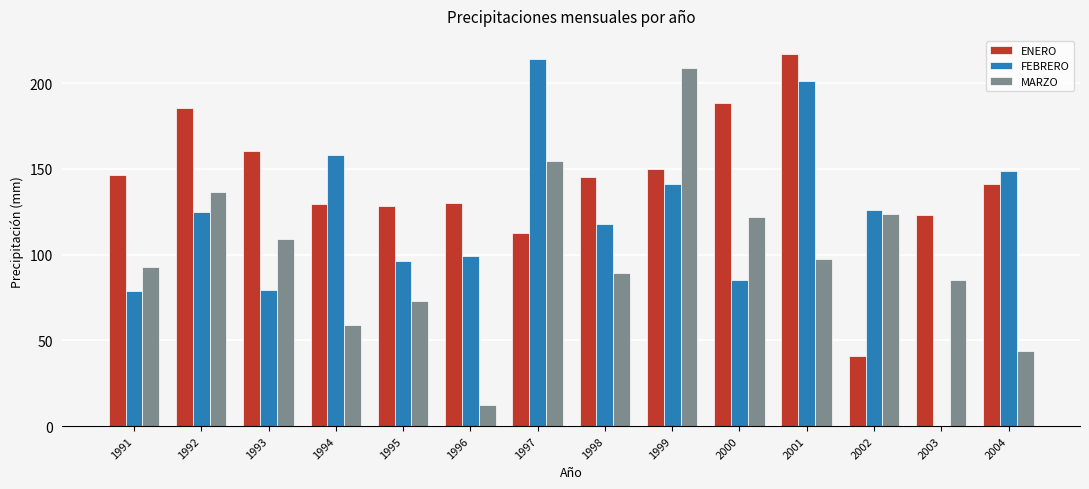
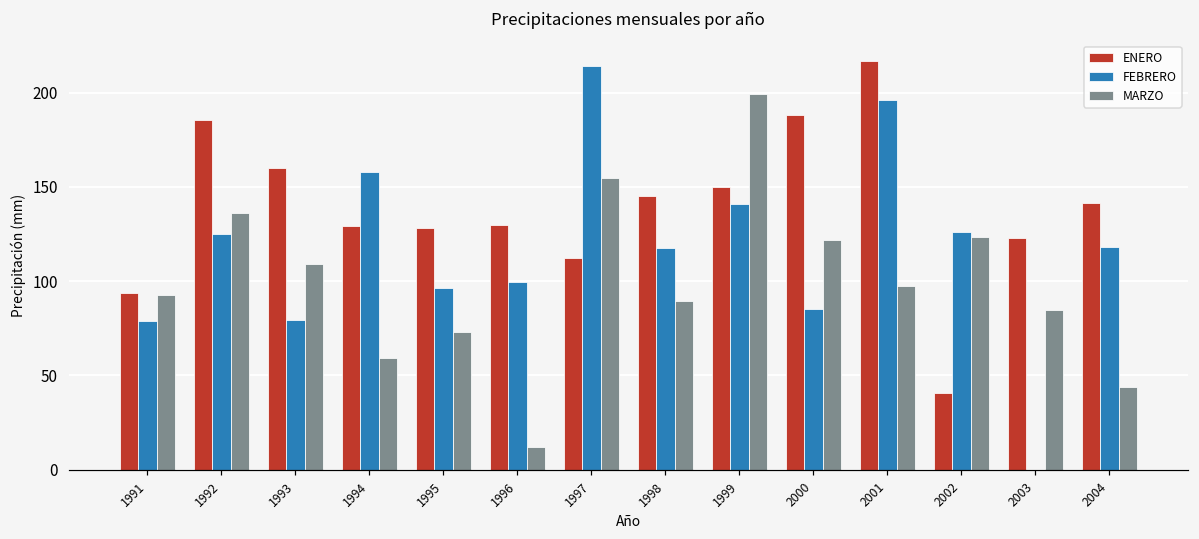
ENERO, 1991: 147 -> 94
MARZO, 1999: 209 -> 199
FEBRERO, 2001: 201 -> 196
FEBRERO, 2004: 149 -> 118
